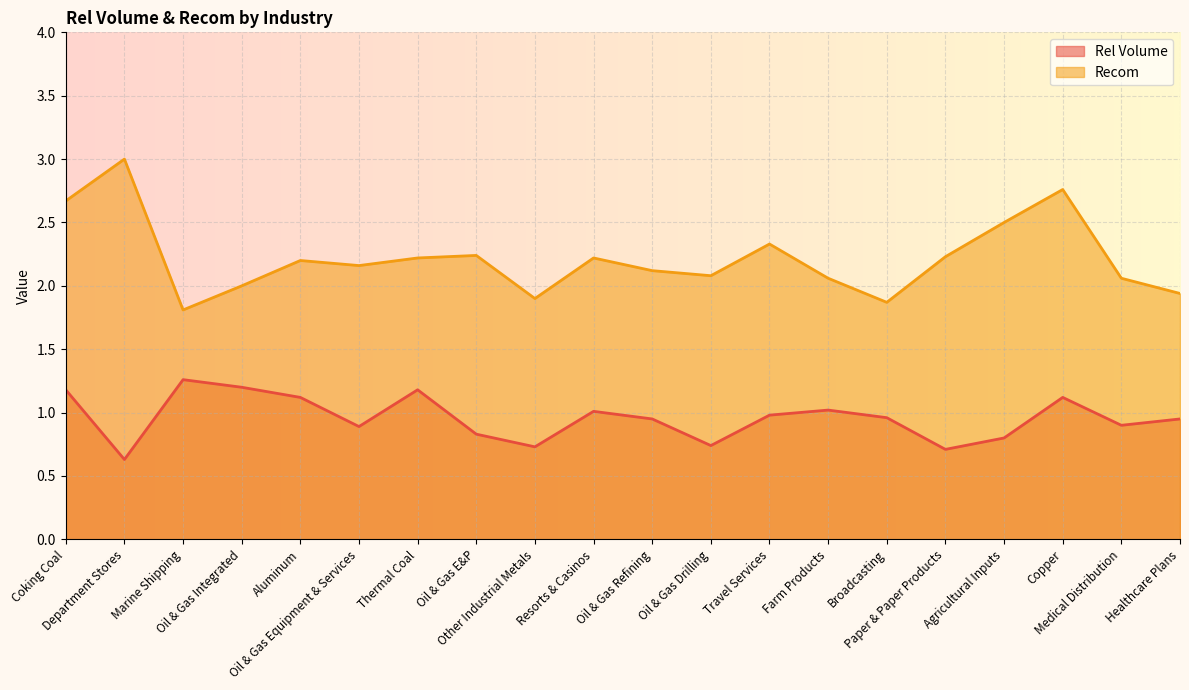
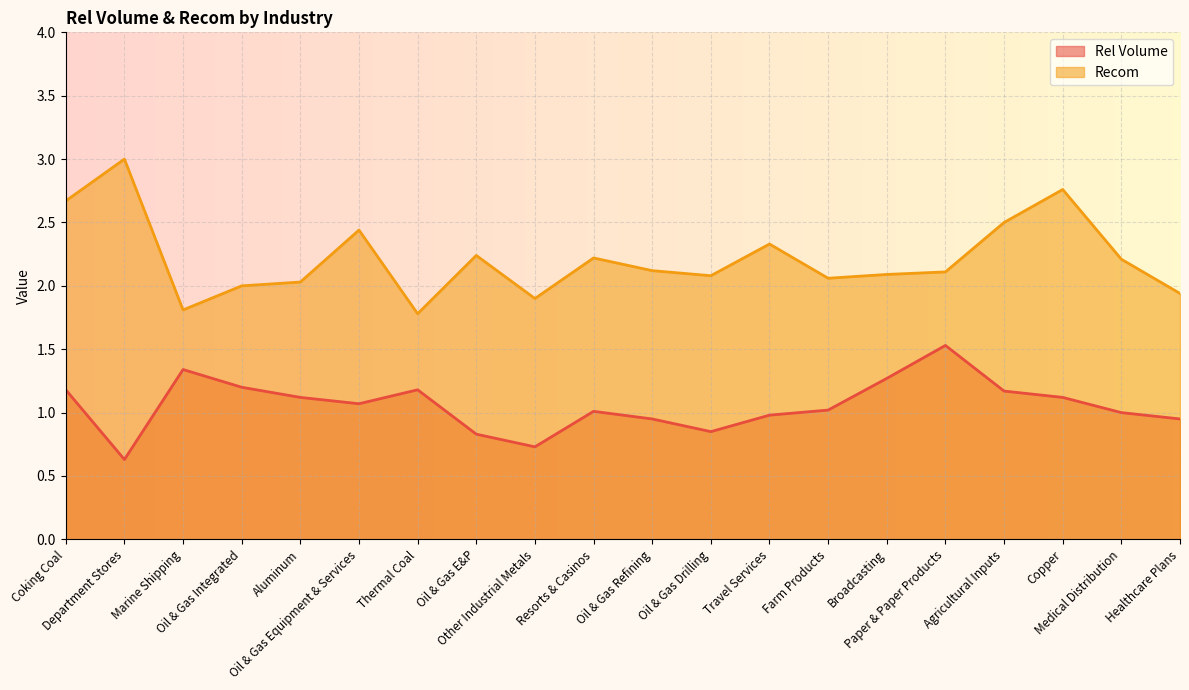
Rel Volume, Marine Shipping: 1.26 -> 1.34
Recom, Aluminum: 2.20 -> 2.03
Rel Volume, Oil & Gas Equipment & Services: 0.89 -> 1.07
Recom, Oil & Gas Equipment & Services: 2.16 -> 2.44
Recom, Thermal Coal: 2.22 -> 1.78
Rel Volume, Oil & Gas Drilling: 0.74 -> 0.85
Rel Volume, Broadcasting: 0.96 -> 1.27
Recom, Broadcasting: 1.87 -> 2.09
Rel Volume, Paper & Paper Products: 0.71 -> 1.53
Recom, Paper & Paper Products: 2.23 -> 2.11
Rel Volume, Agricultural Inputs: 0.80 -> 1.17
Rel Volume, Medical Distribution: 0.9 -> 1.0
Recom, Medical Distribution: 2.06 -> 2.21
